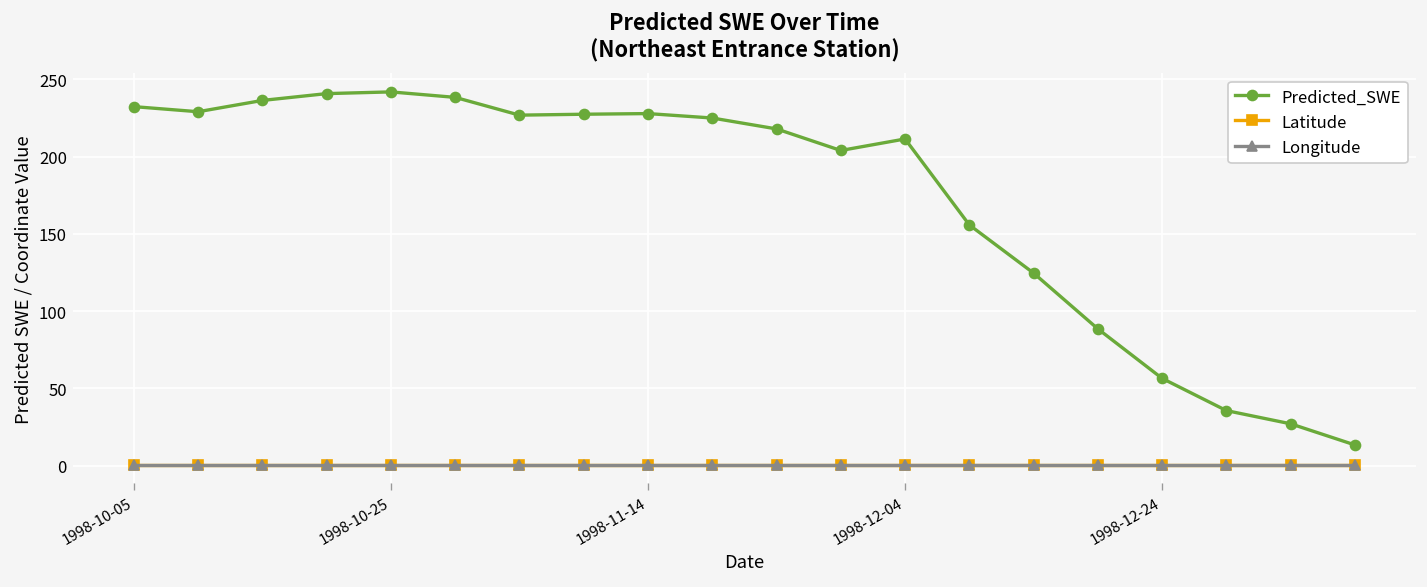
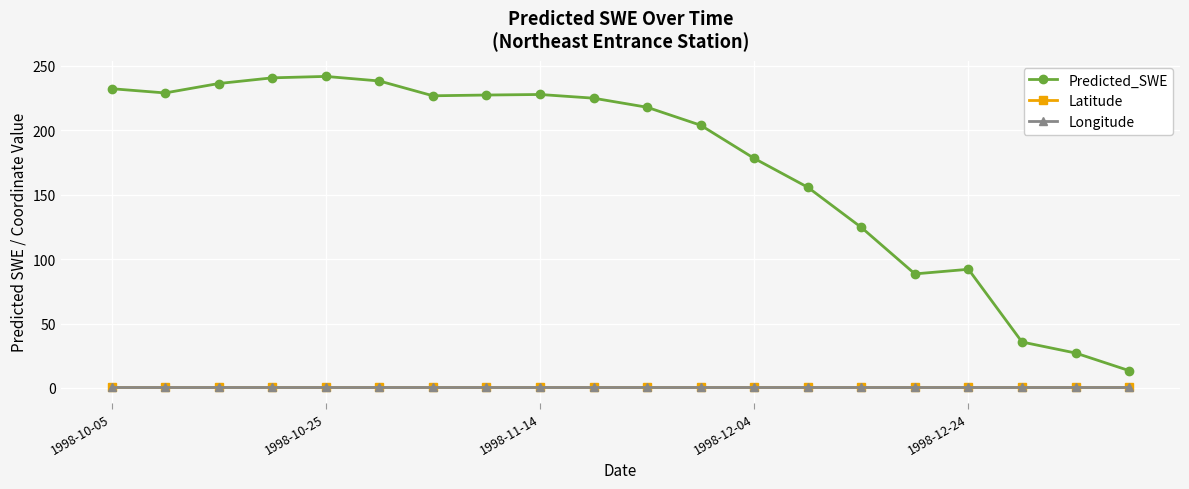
Predicted_SWE, 1998-12-04: 211 -> 178
Predicted_SWE, 1998-12-24: 56 -> 92
